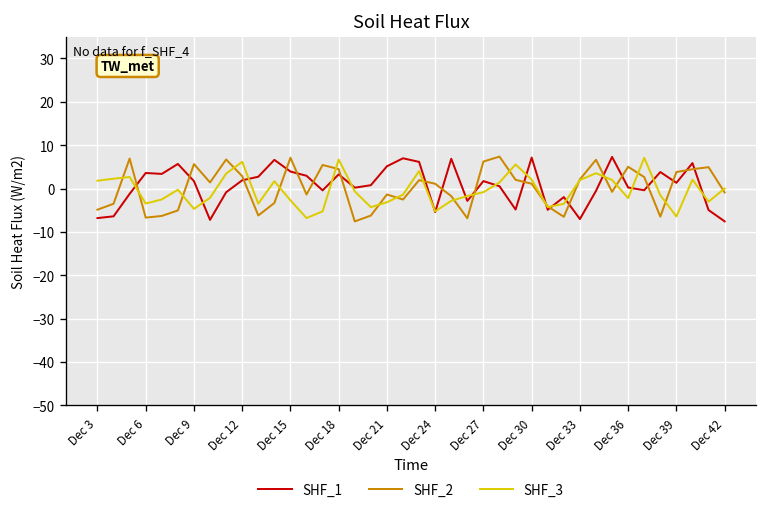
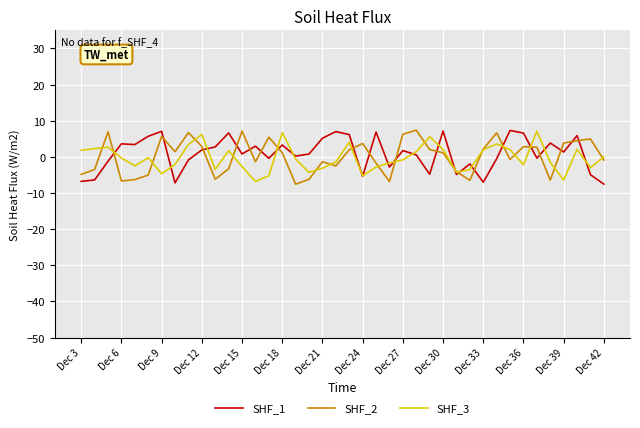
SHF_3, Dec 6: -3 -> 0
SHF_1, Dec 9: 2 -> 7
SHF_1, Dec 15: 4 -> 1
SHF_2, Dec 18: 4 -> 1
SHF_2, Dec 24: 1 -> 4
SHF_1, Dec 36: 0 -> 7
SHF_2, Dec 36: 5 -> 3
